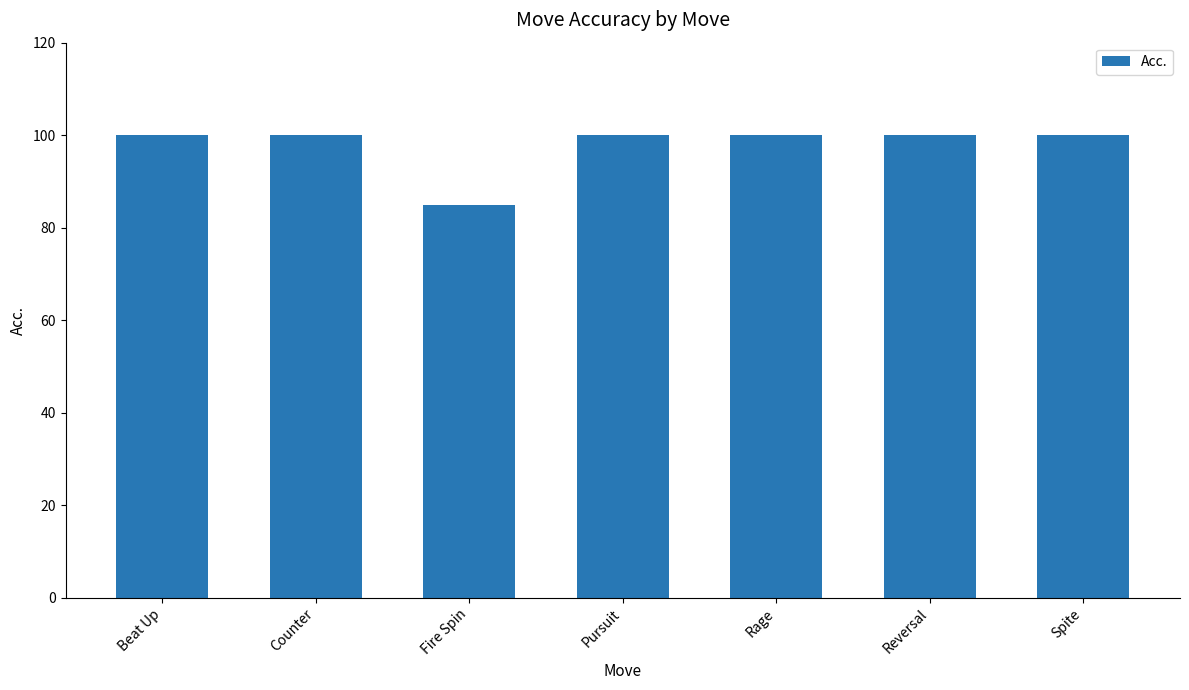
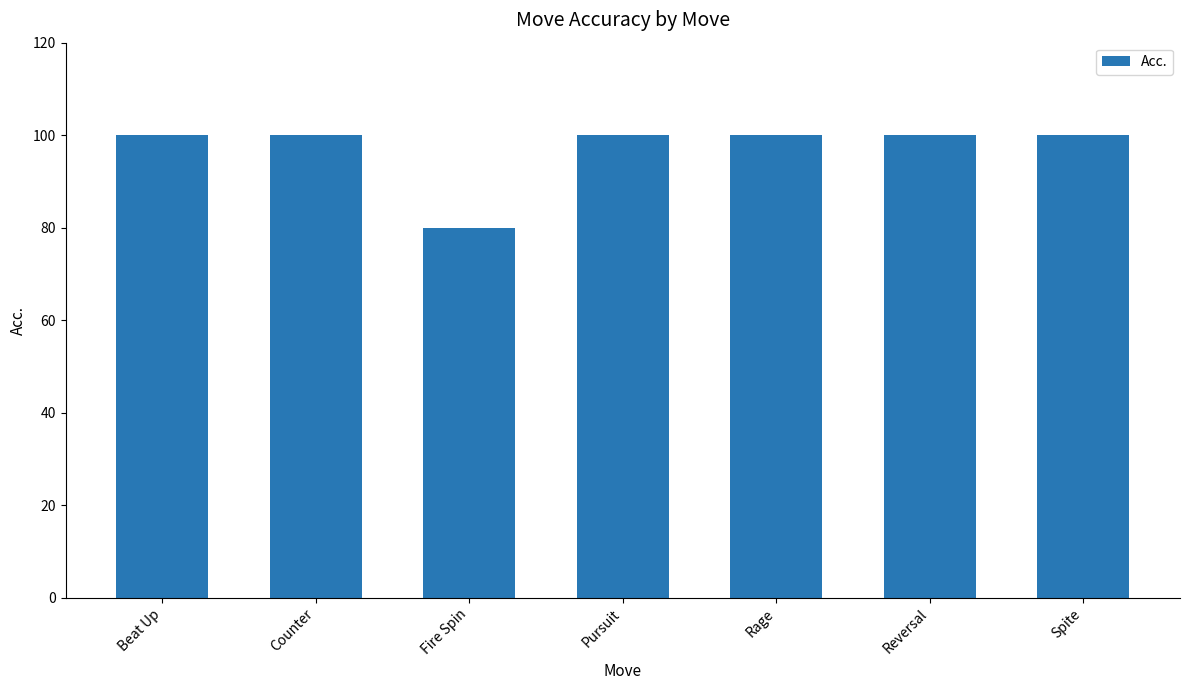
Fire Spin: 85 -> 80
